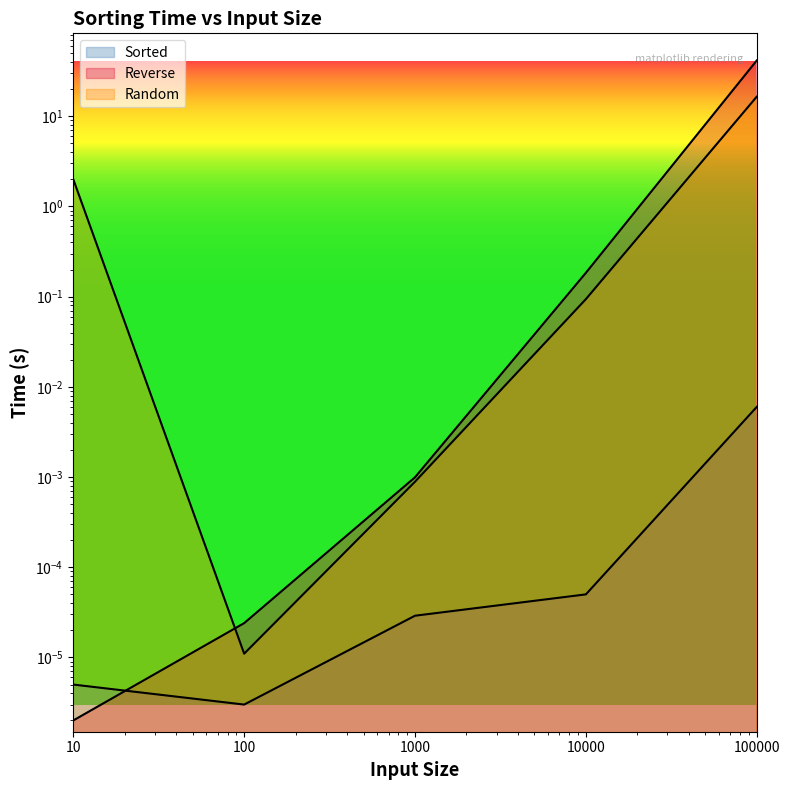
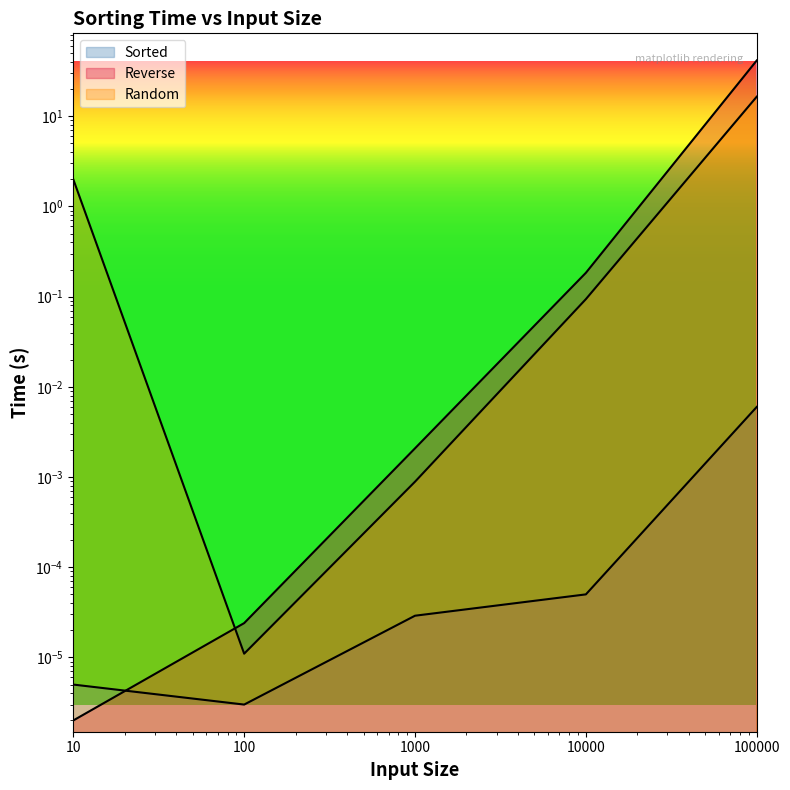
Reverse, 1000: 0.0010 -> 0.0021
